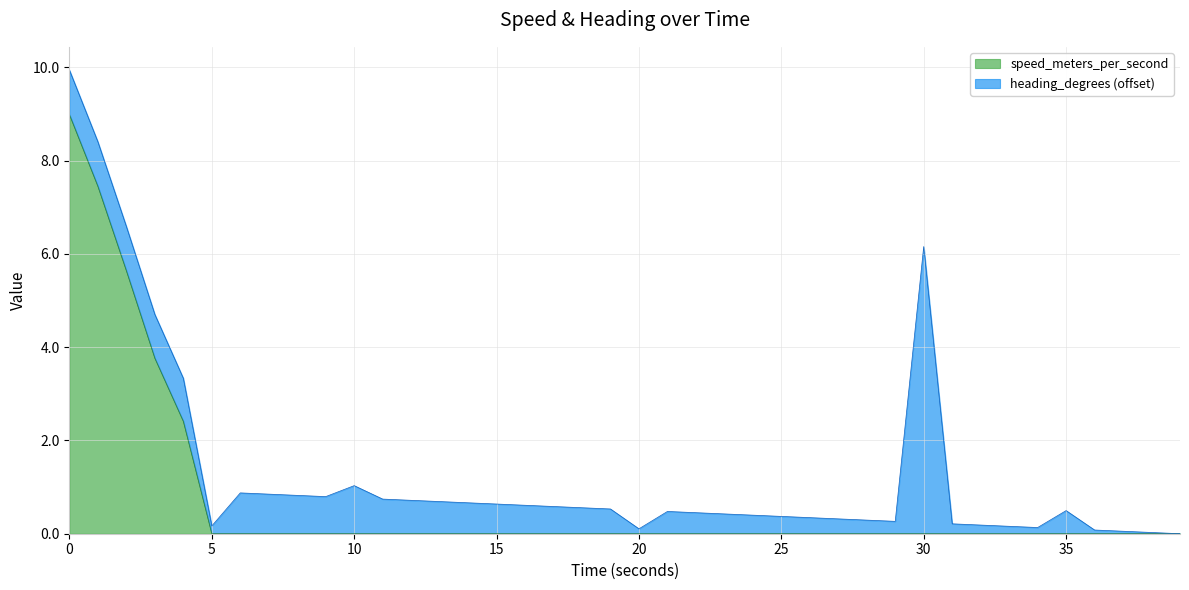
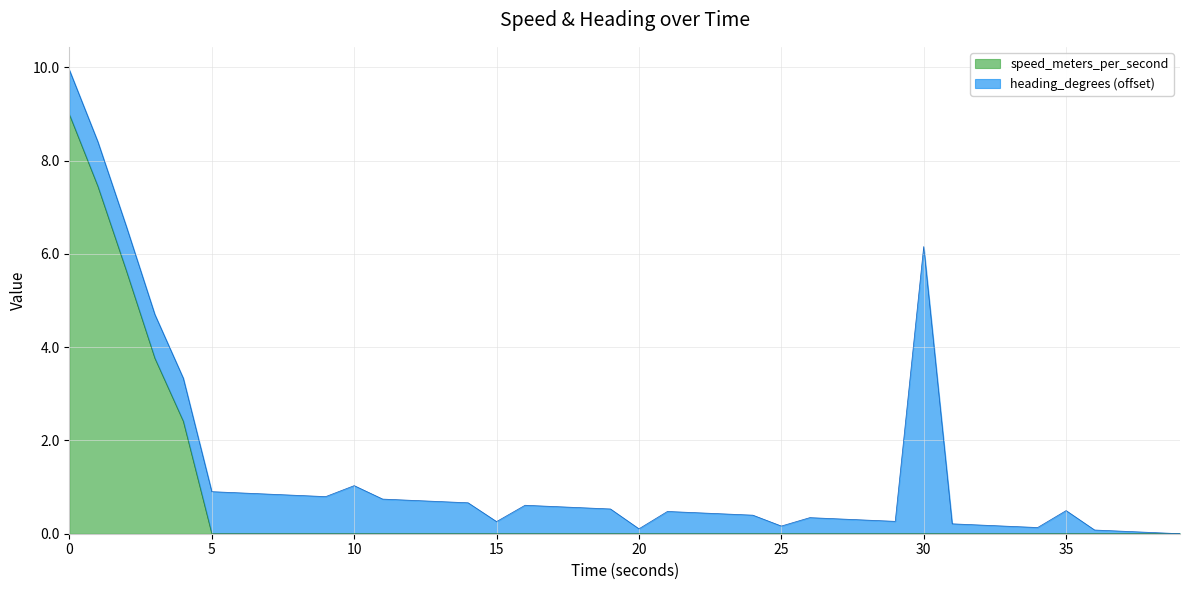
heading_degrees (offset), 5: 0.2 -> 0.9
heading_degrees (offset), 15: 0.6 -> 0.3
heading_degrees (offset), 25: 0.4 -> 0.2
